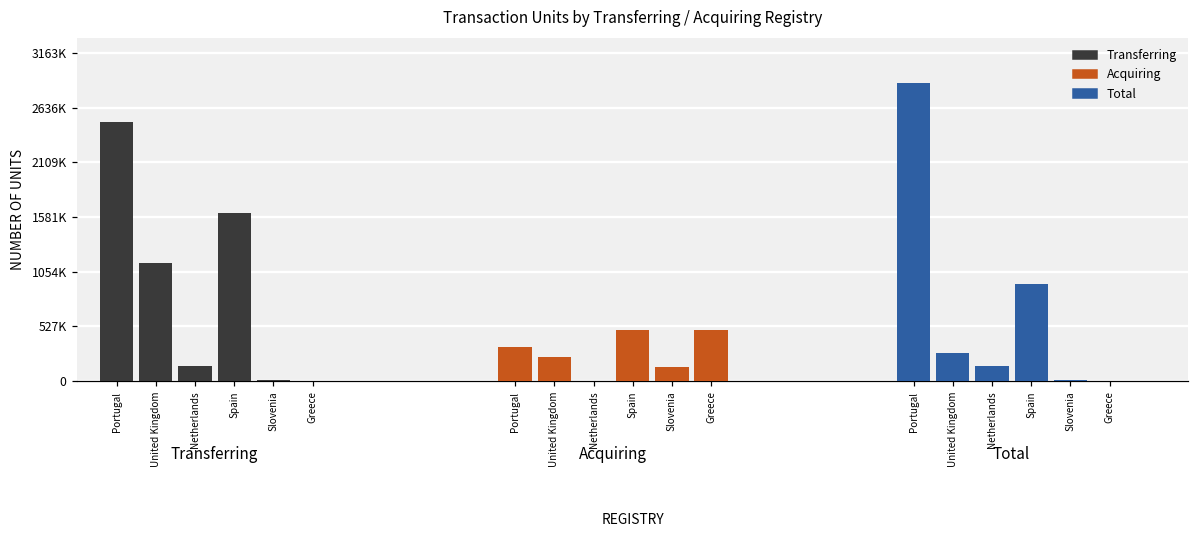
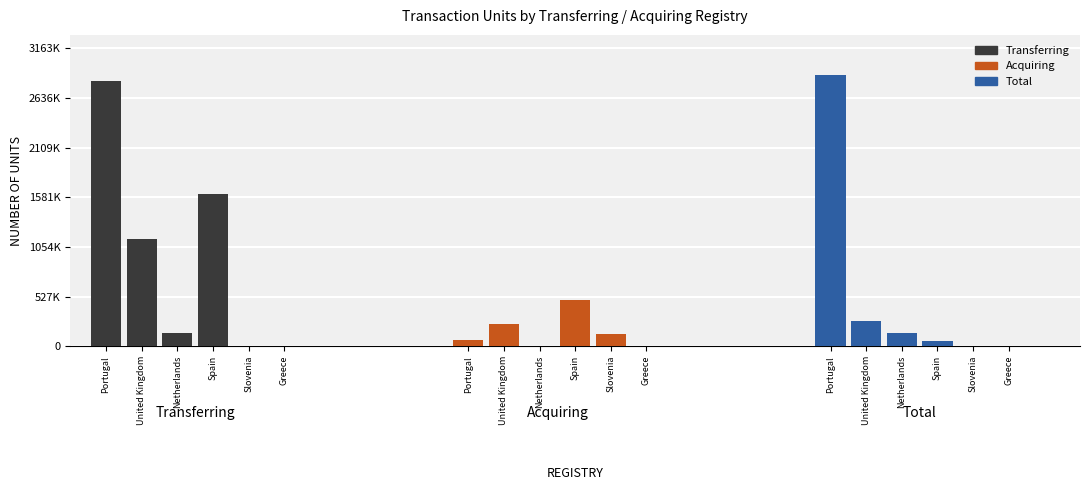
Transferring, Portugal: 2500000 -> 2800000
Acquiring, Portugal: 300000 -> 100000
Acquiring, Greece: 500000 -> 0
Total, Spain: 900000 -> 100000
